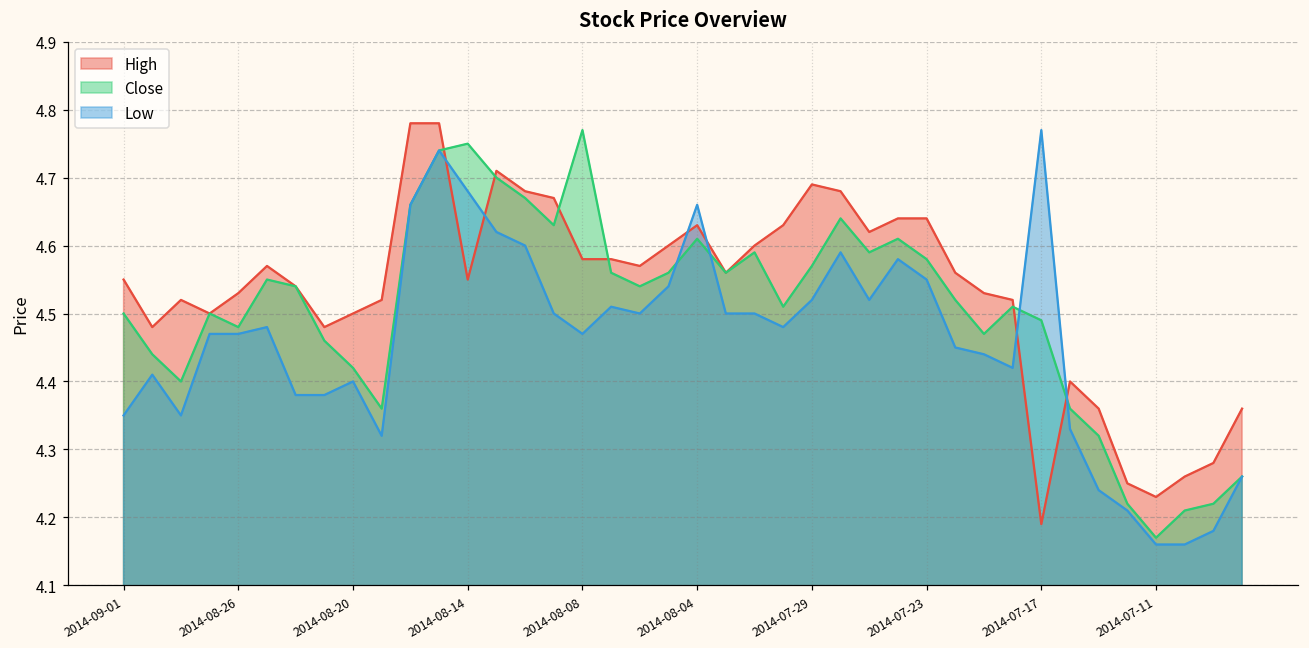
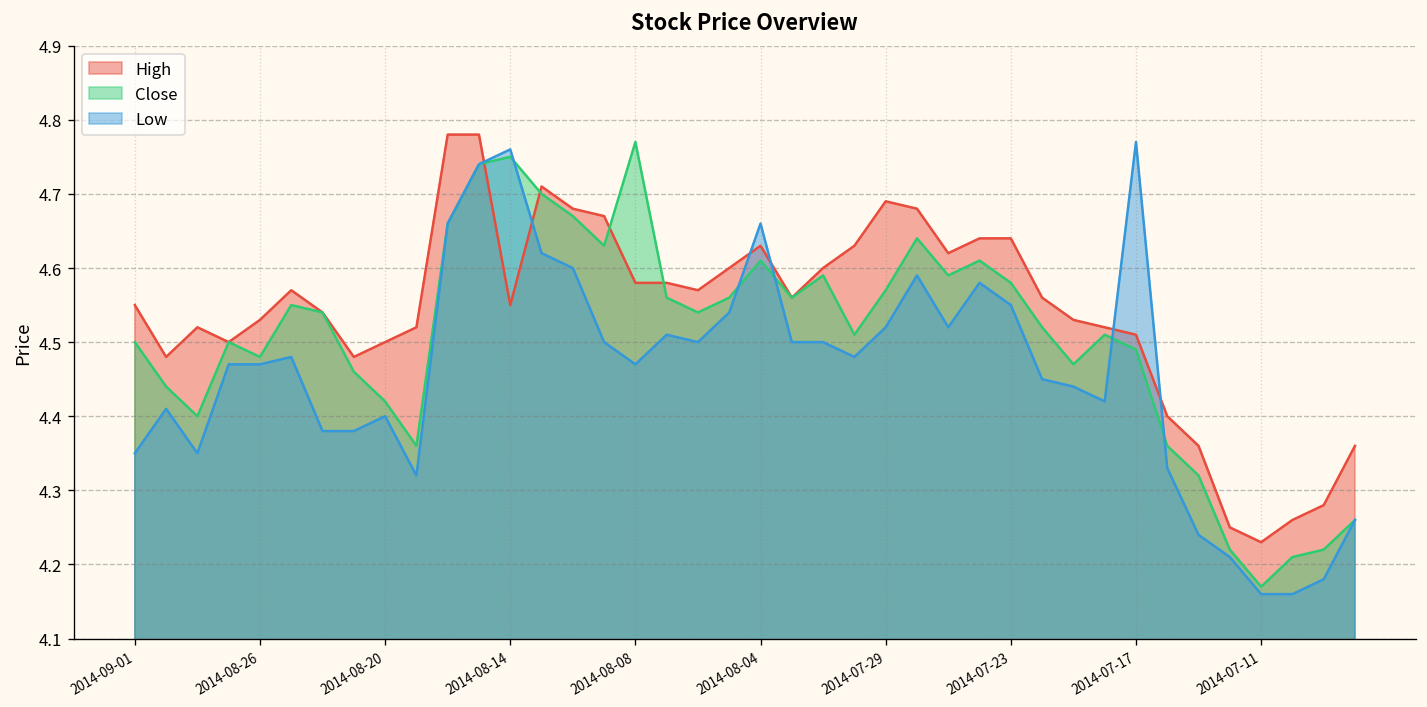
Low, 2014-08-14: 4.68 -> 4.76
High, 2014-07-17: 4.19 -> 4.51
